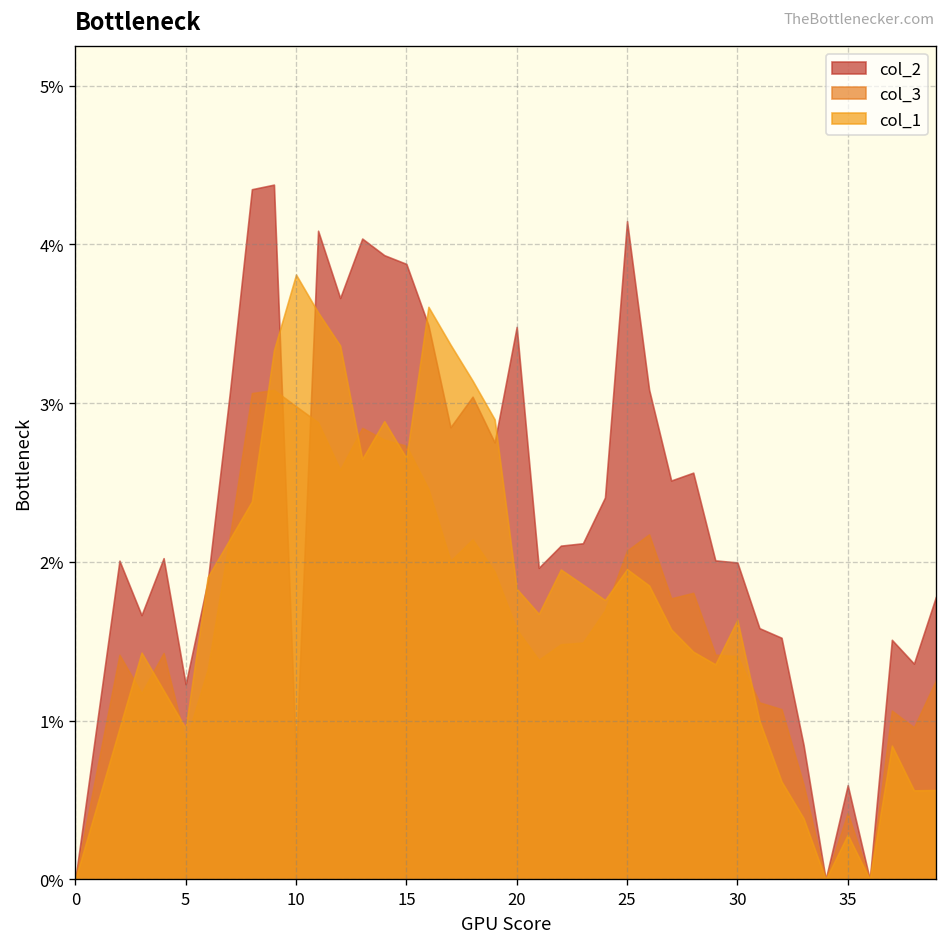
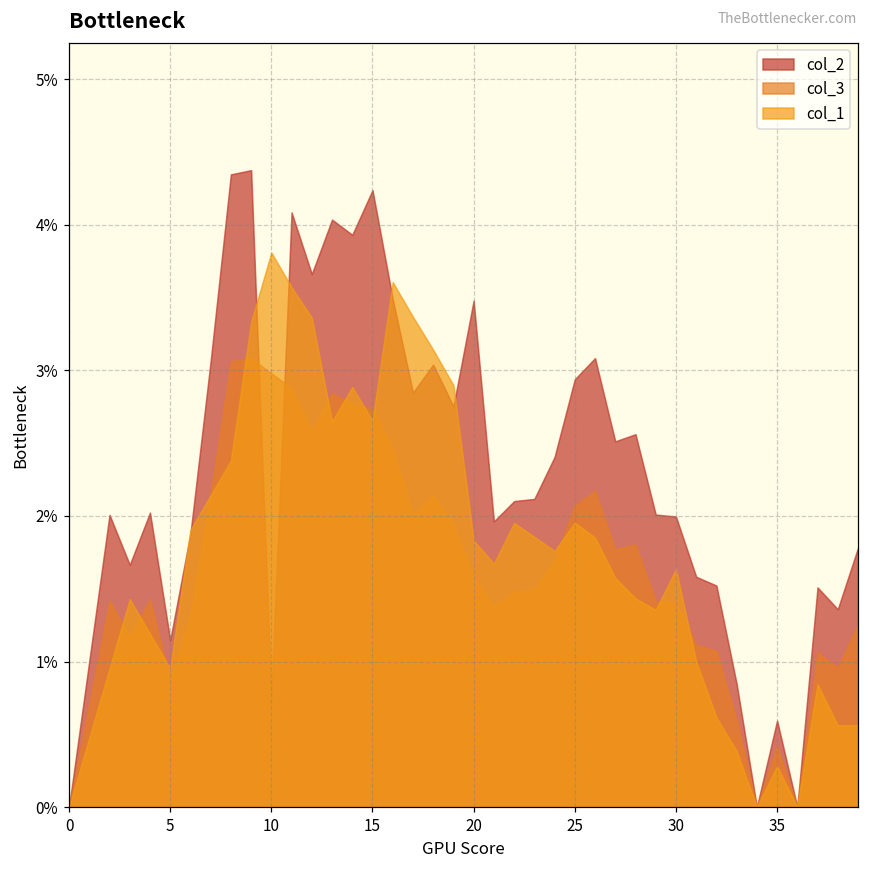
col_2, 5: 1.23% -> 1.15%
col_2, 15: 3.88% -> 4.24%
col_2, 25: 4.15% -> 2.94%
